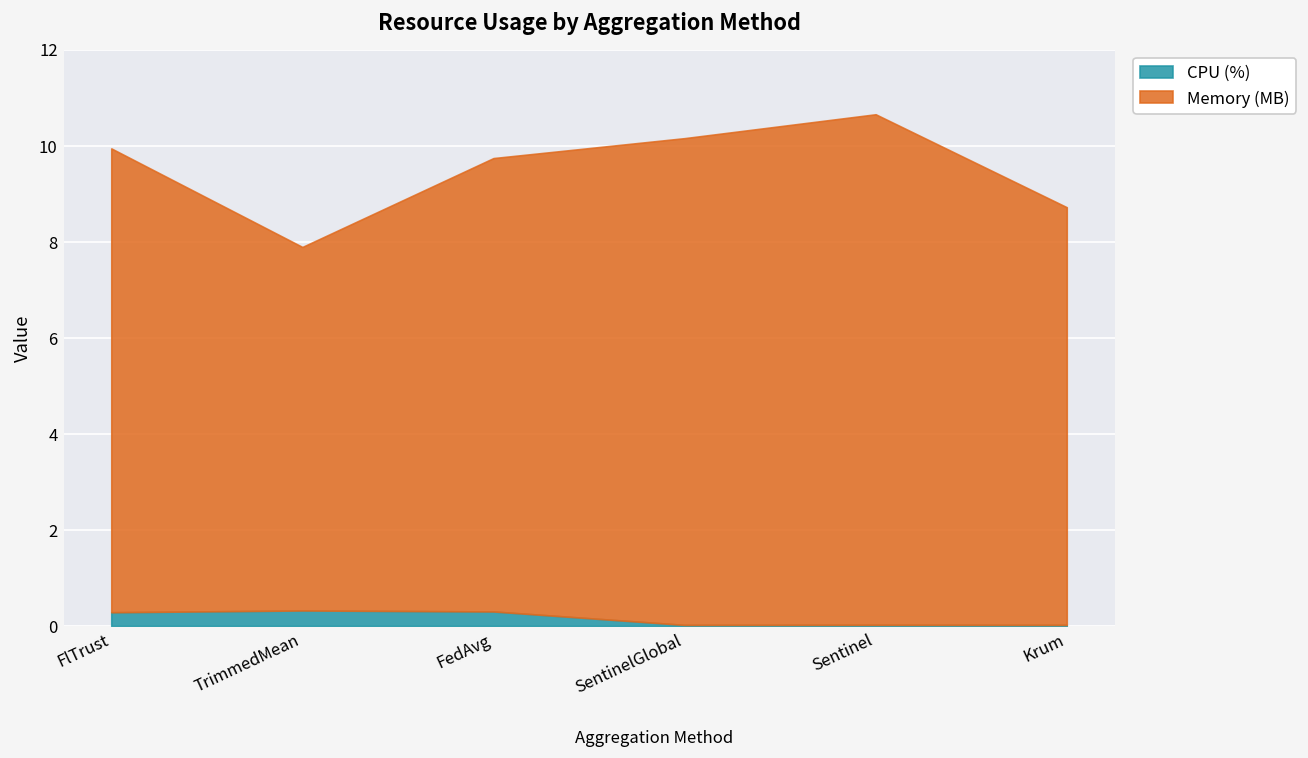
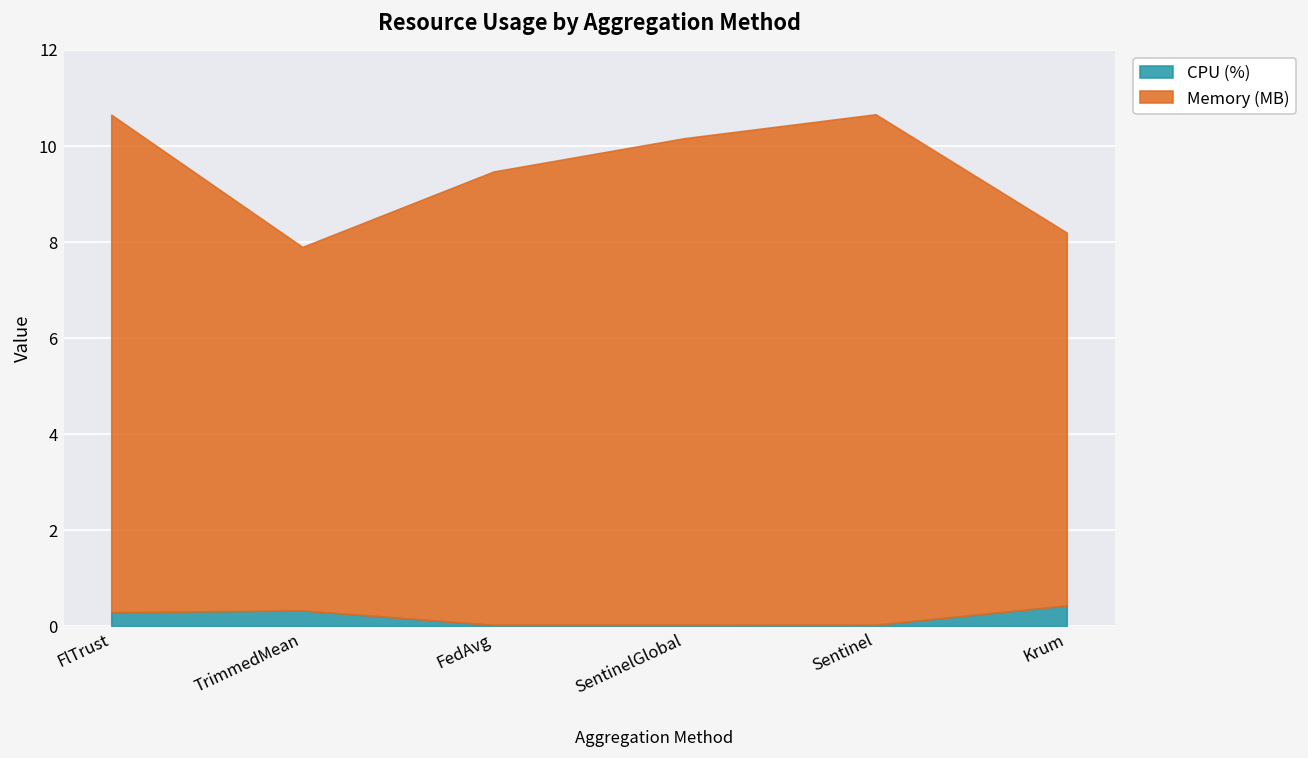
Memory (MB), FlTrust: 9.7 -> 10.4
CPU (%), FedAvg: 0.3 -> 0.0
CPU (%), Krum: 0.0 -> 0.4
Memory (MB), Krum: 8.7 -> 7.8
